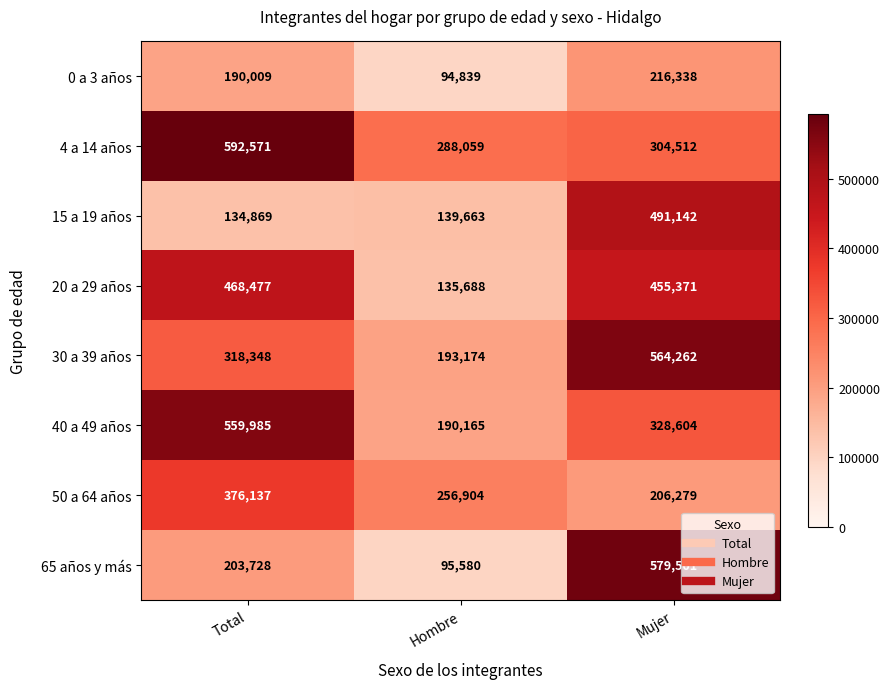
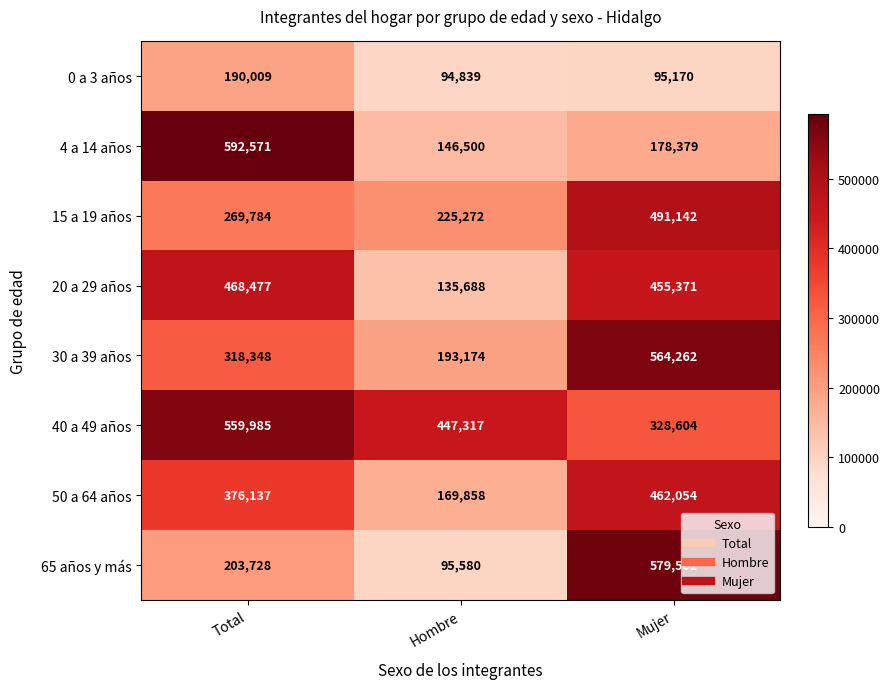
0 a 3 años, Mujer: 216,338 -> 95,170
4 a 14 años, Hombre: 288,059 -> 146,500
4 a 14 años, Mujer: 304,512 -> 178,379
15 a 19 años, Total: 134,869 -> 269,784
15 a 19 años, Hombre: 139,663 -> 225,272
40 a 49 años, Hombre: 190,165 -> 447,317
50 a 64 años, Hombre: 256,904 -> 169,858
50 a 64 años, Mujer: 206,279 -> 462,054
